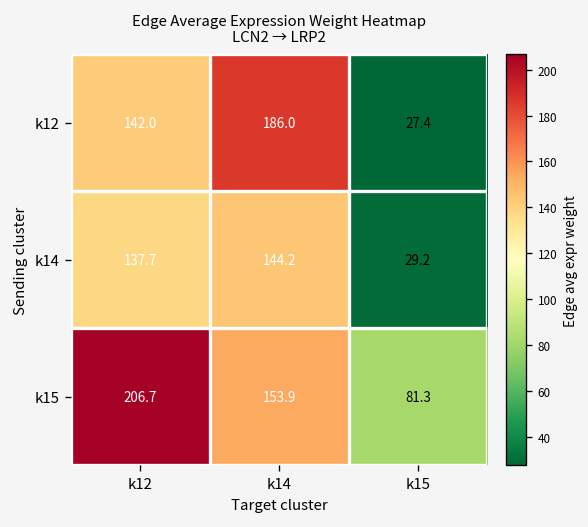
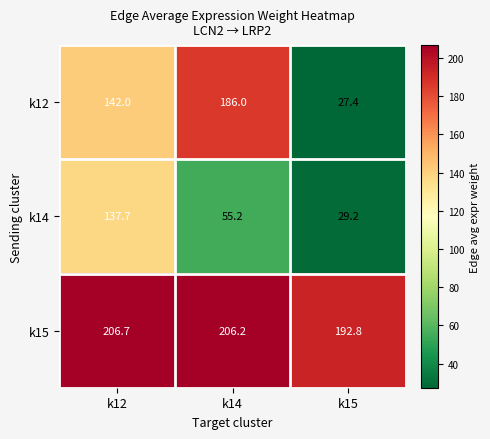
k14, k14: 144.2 -> 55.2
k15, k14: 153.9 -> 206.2
k15, k15: 81.3 -> 192.8
